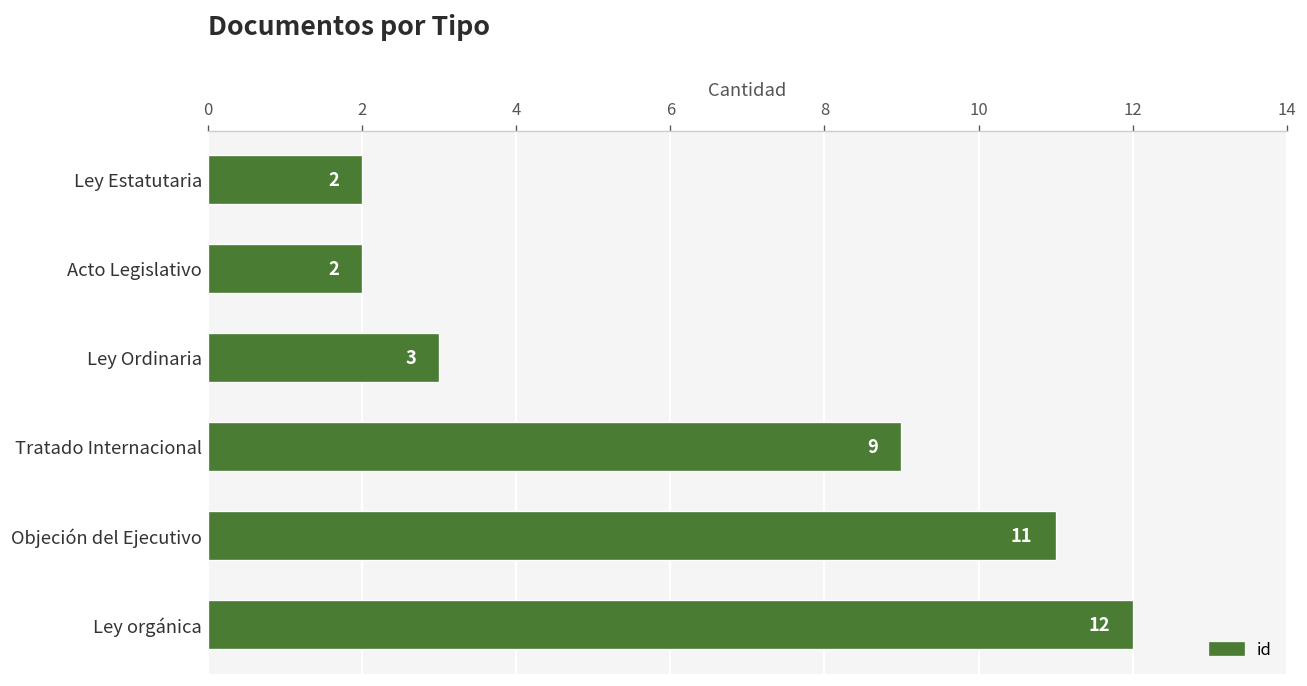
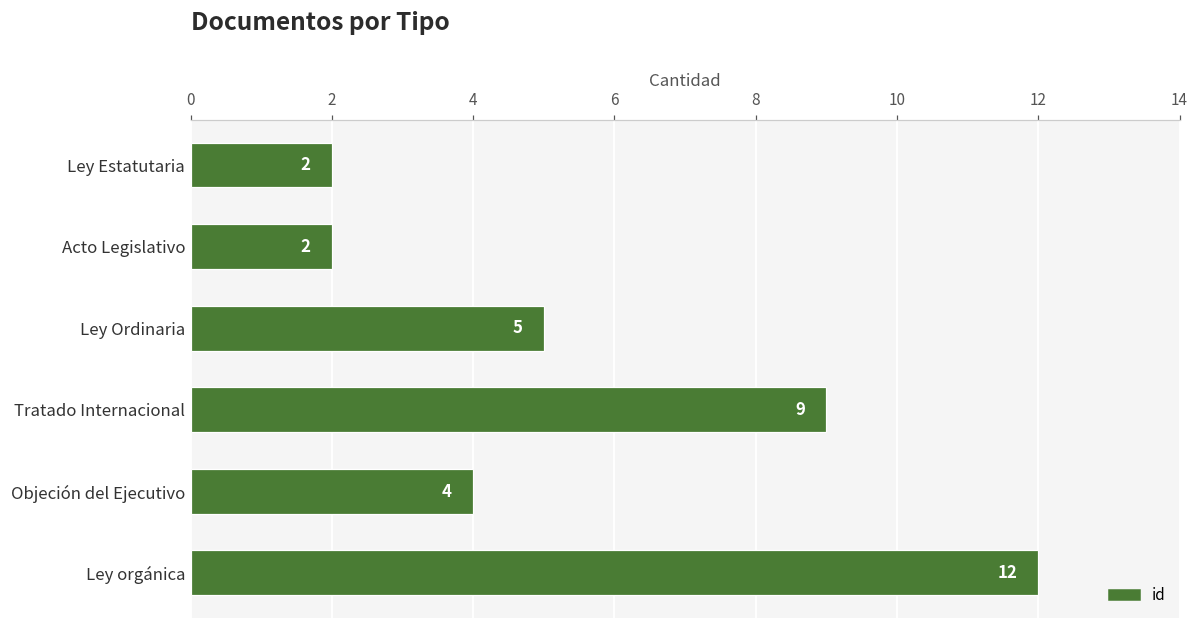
Ley Ordinaria: 3 -> 5
Objeción del Ejecutivo: 11 -> 4
